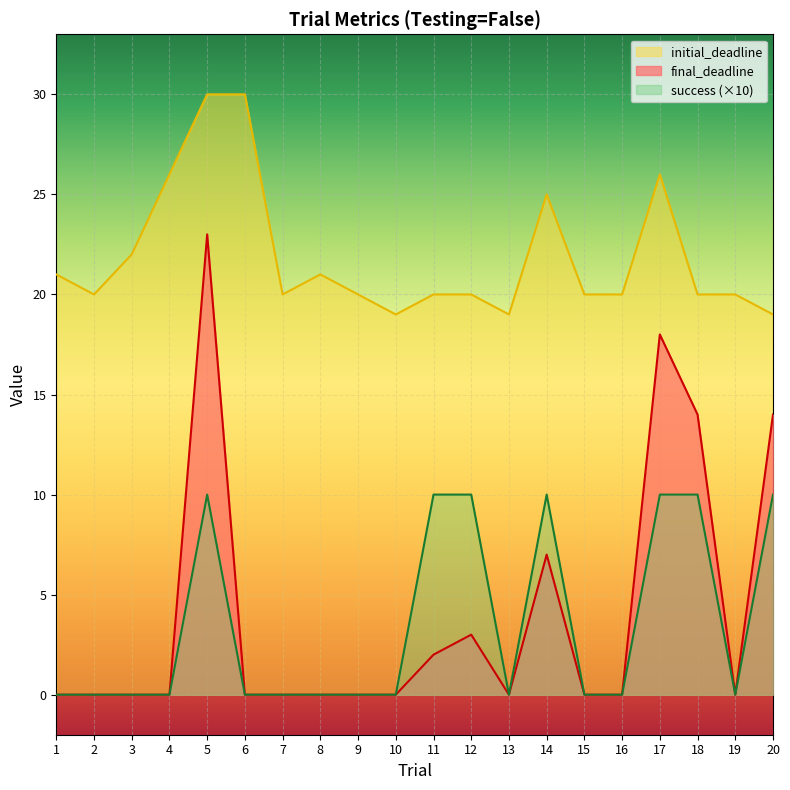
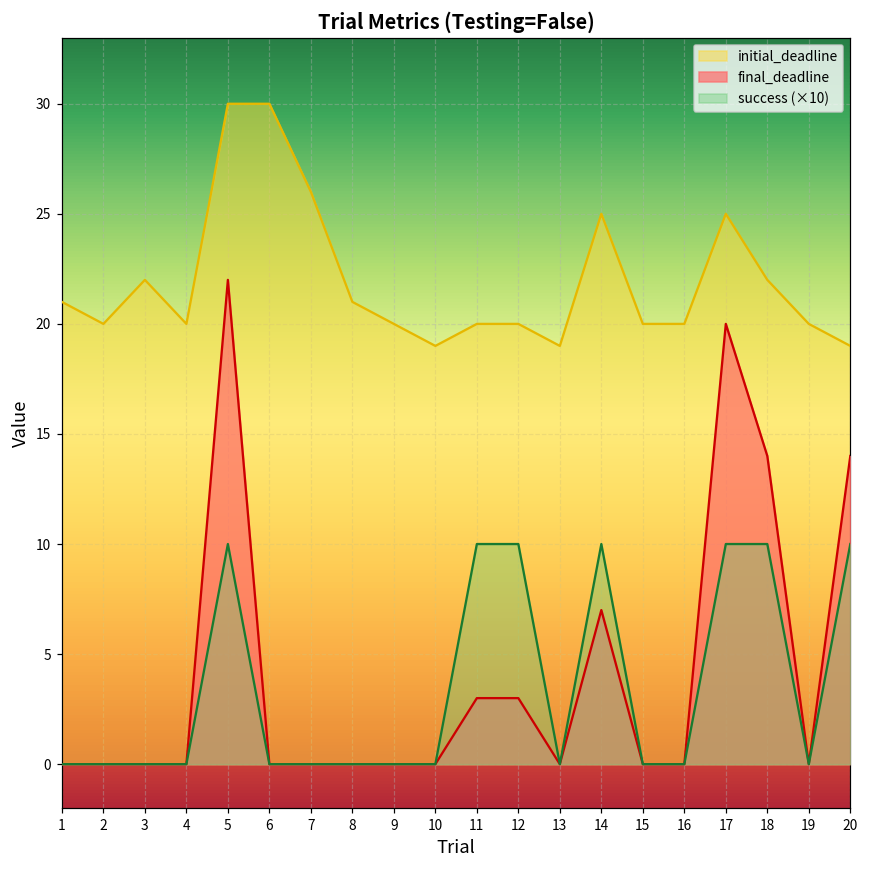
initial_deadline, 4: 26 -> 20
final_deadline, 5: 23 -> 22
initial_deadline, 7: 20 -> 26
final_deadline, 11: 2 -> 3
initial_deadline, 17: 26 -> 25
final_deadline, 17: 18 -> 20
initial_deadline, 18: 20 -> 22
